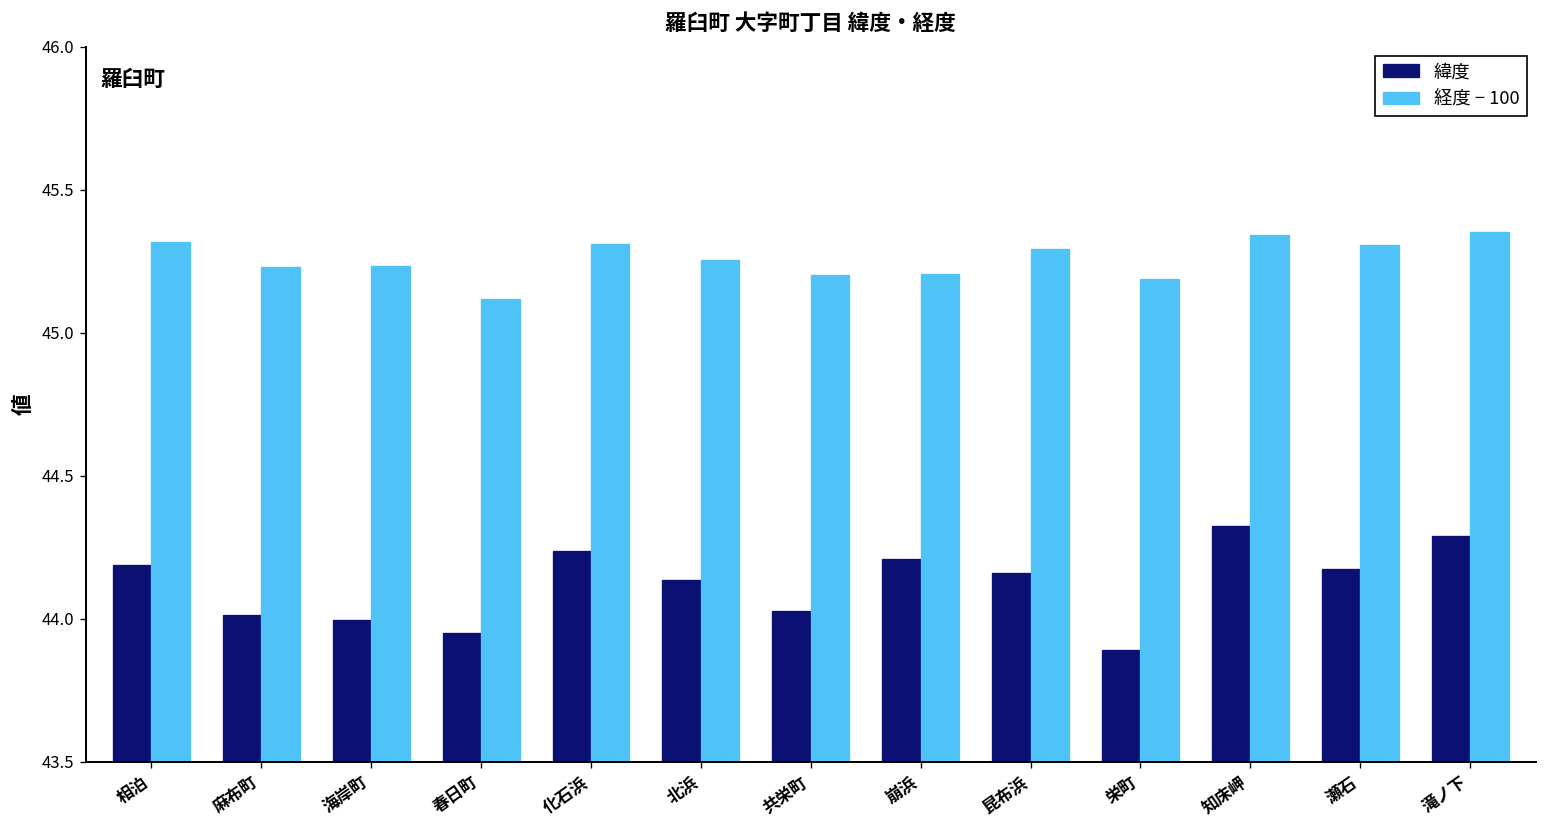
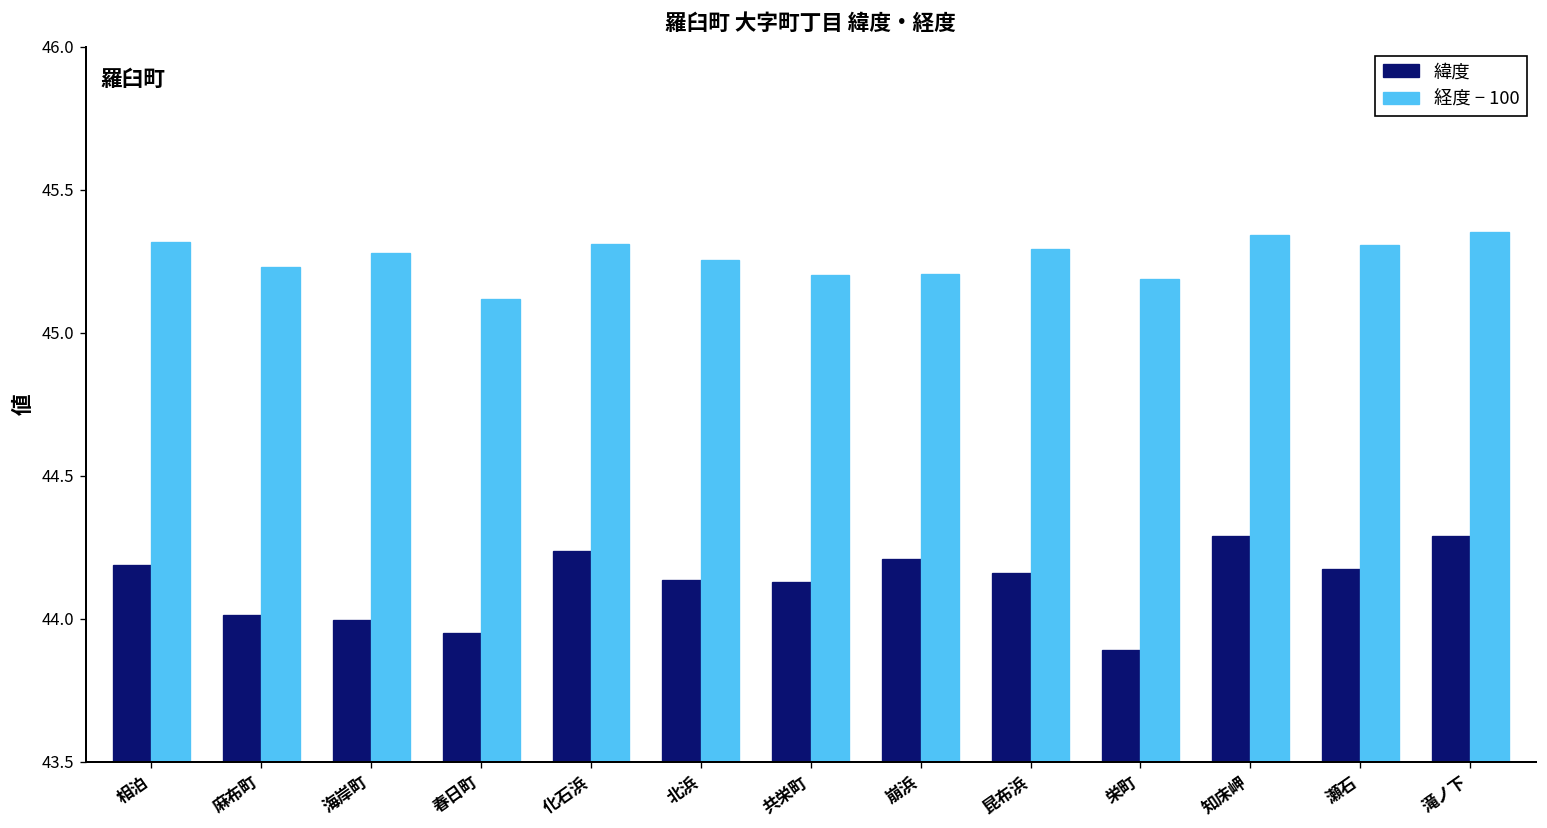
経度 − 100, 海岸町: 45.23 -> 45.28
緯度, 共栄町: 44.03 -> 44.13
緯度, 知床岬: 44.32 -> 44.29
